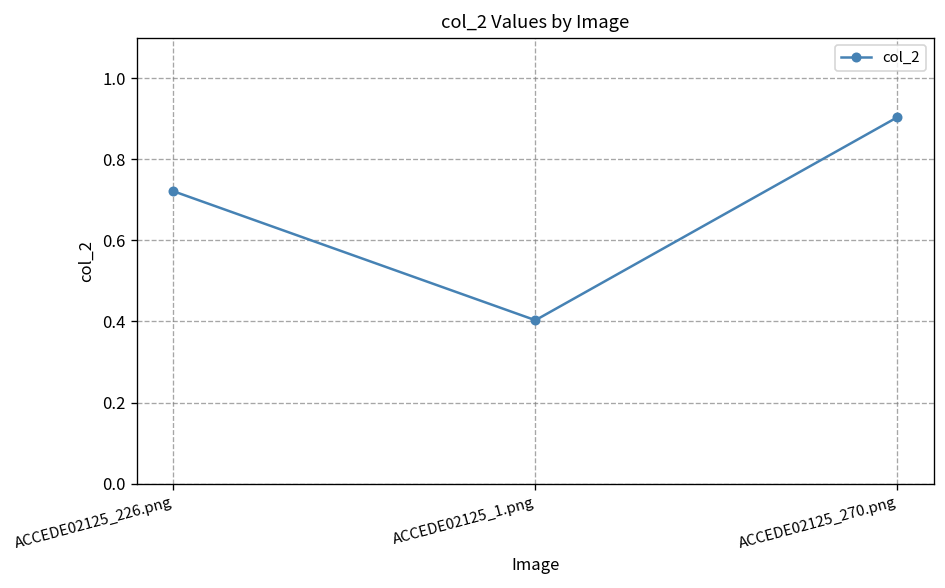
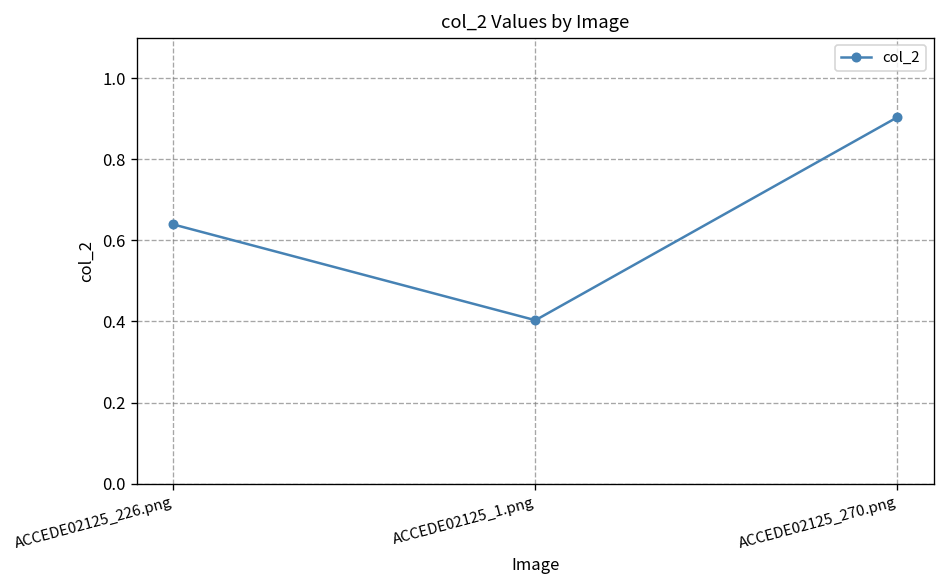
ACCEDE02125_226.png: 0.72 -> 0.64
